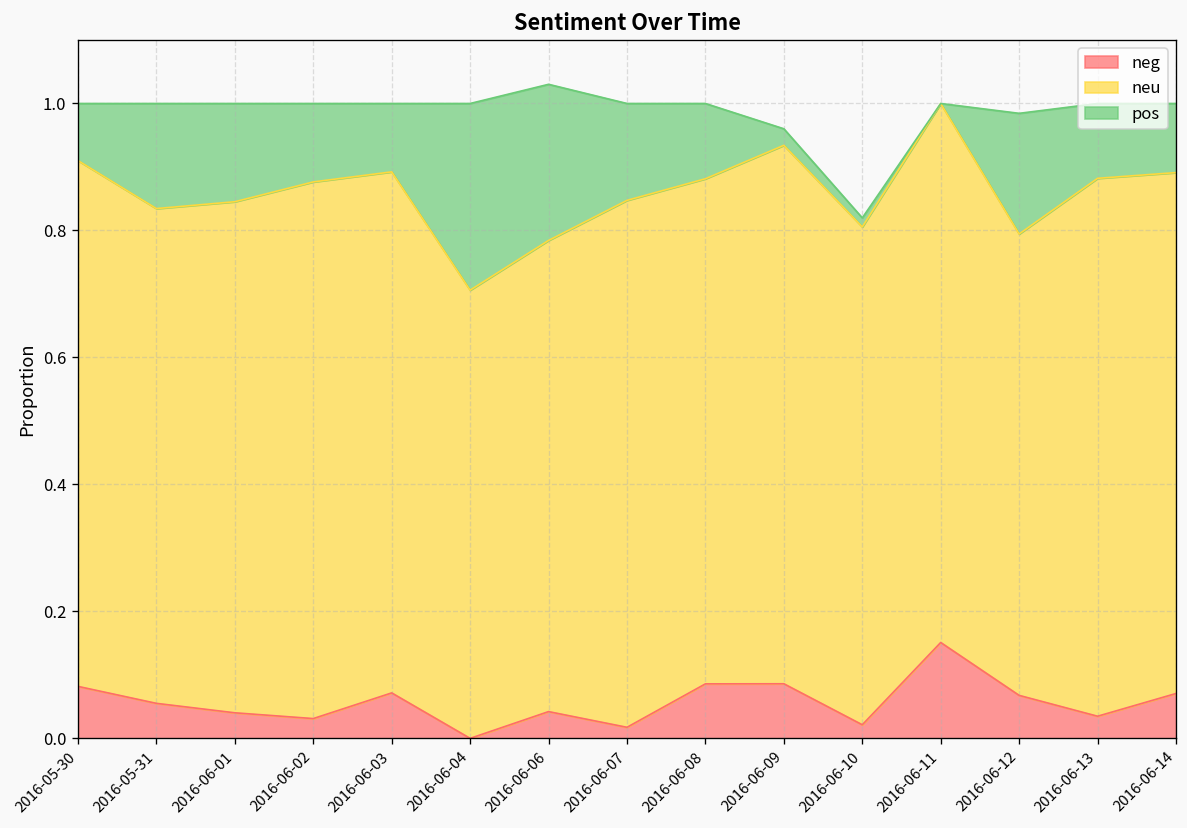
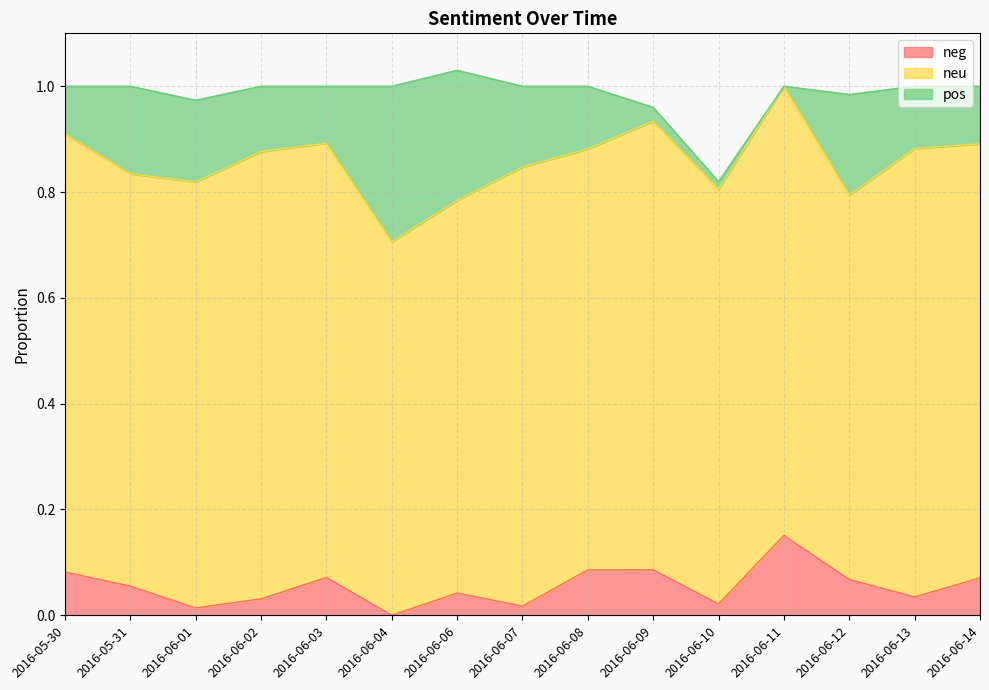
neg, 2016-06-01: 0.04 -> 0.01
